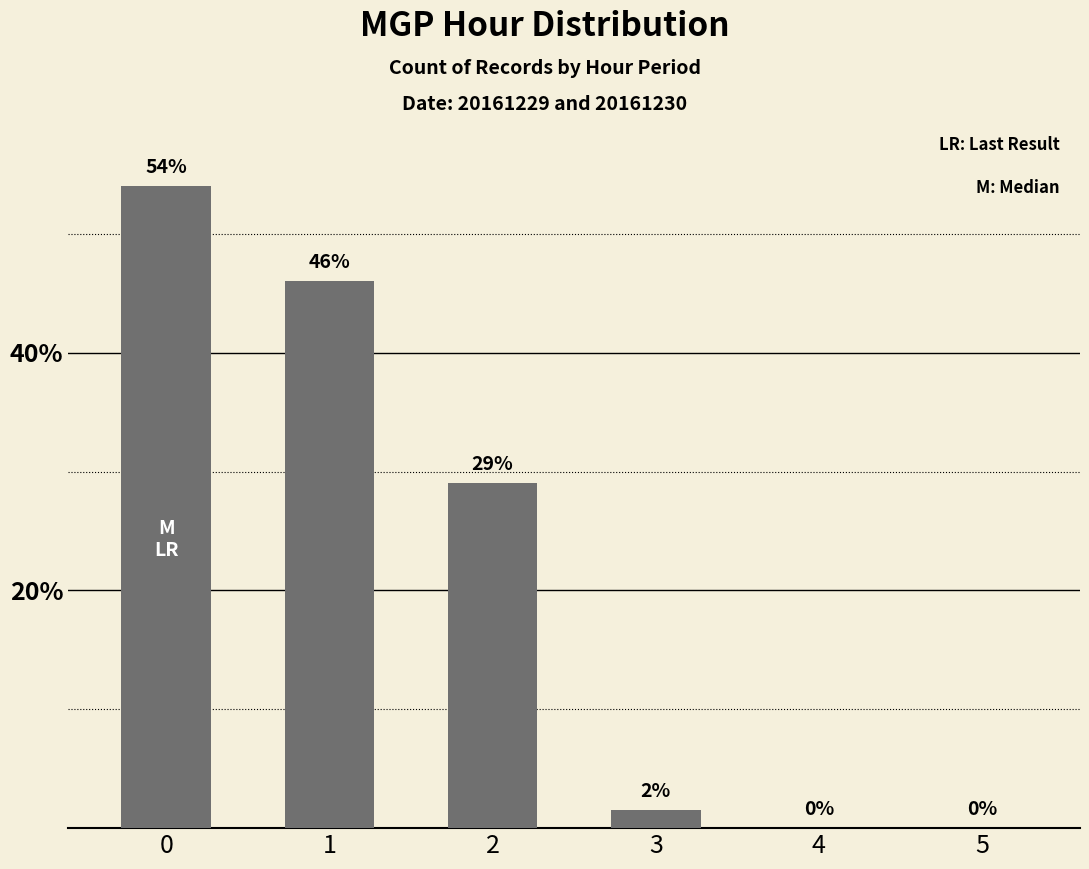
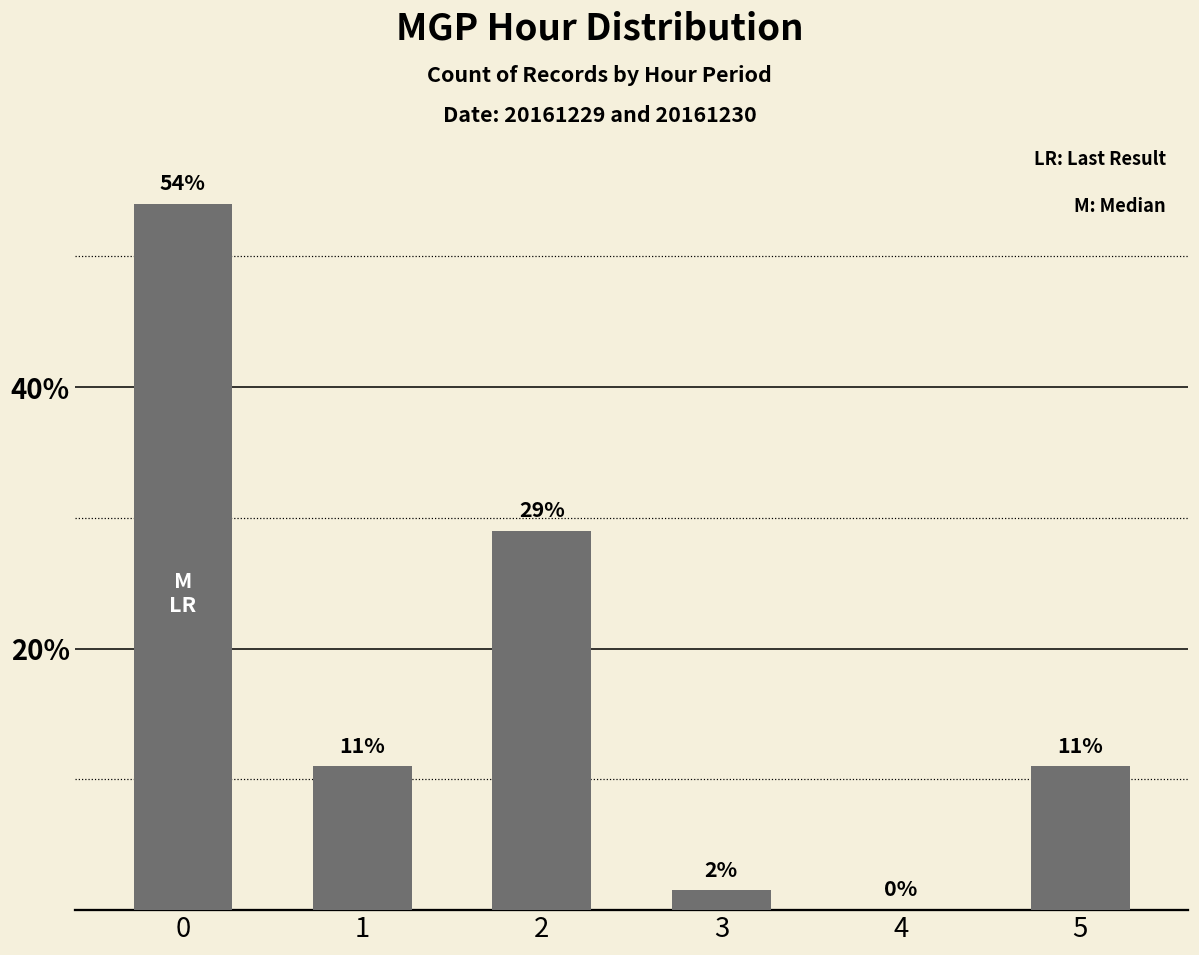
1: 46% -> 11%
5: 0% -> 11%
